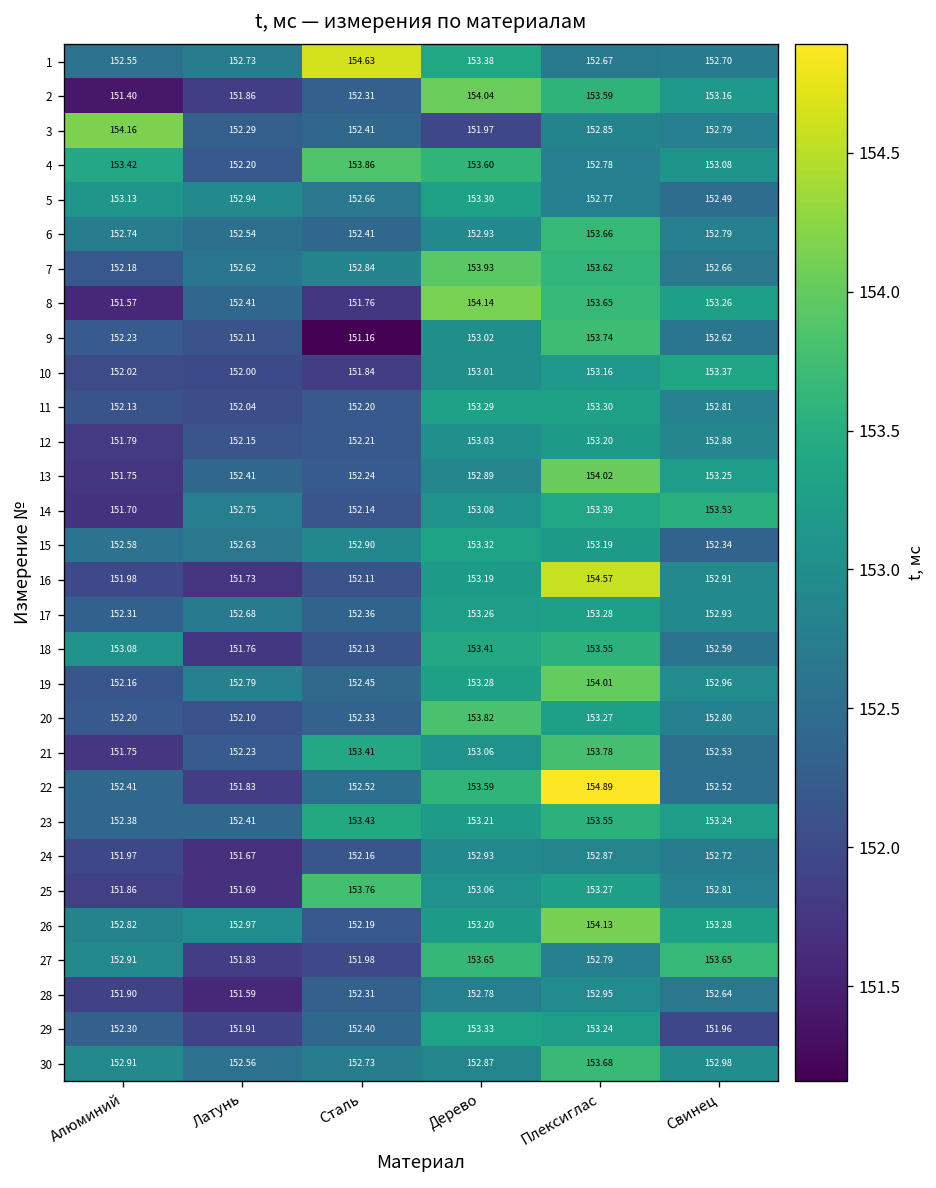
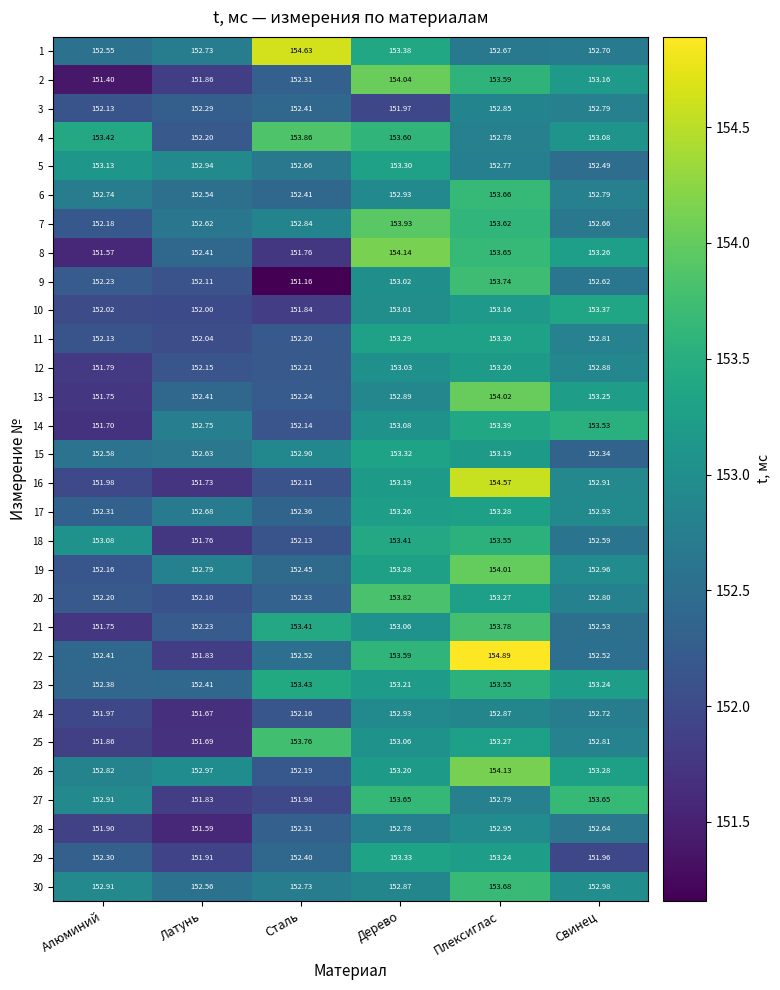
3, Алюминий: 154.16 -> 152.13
